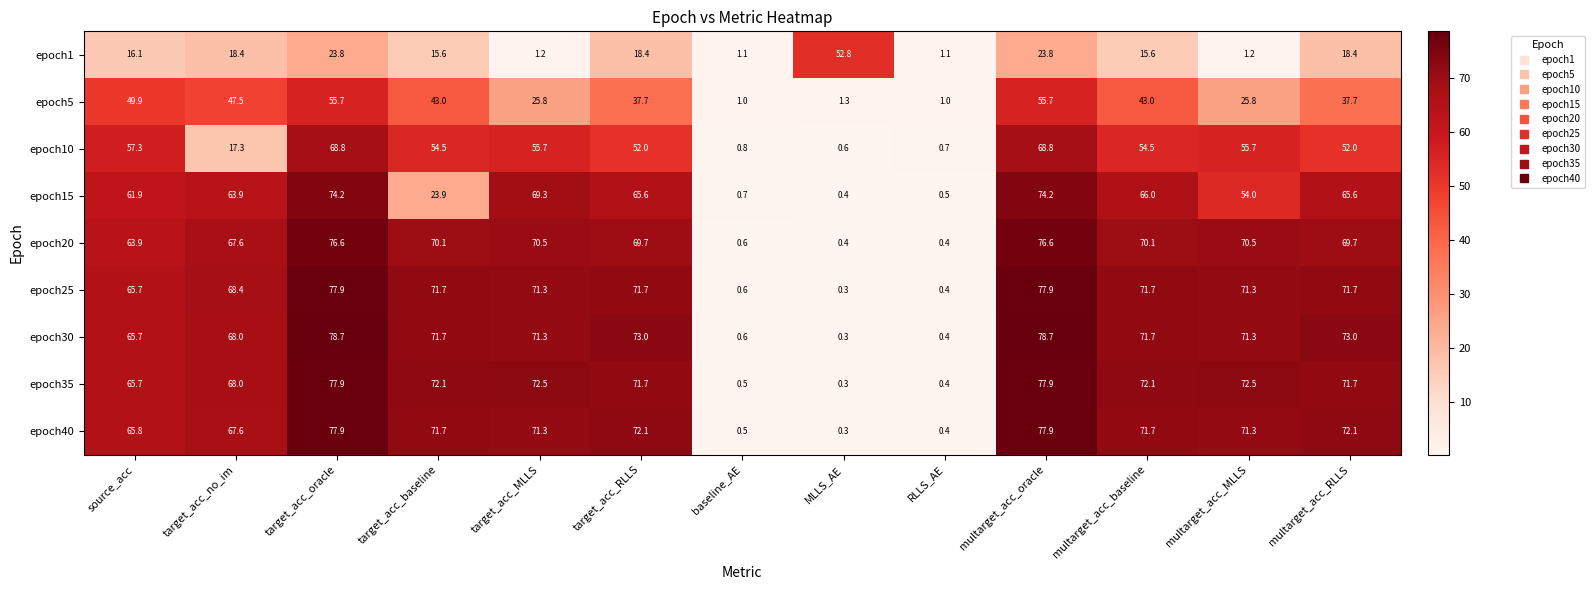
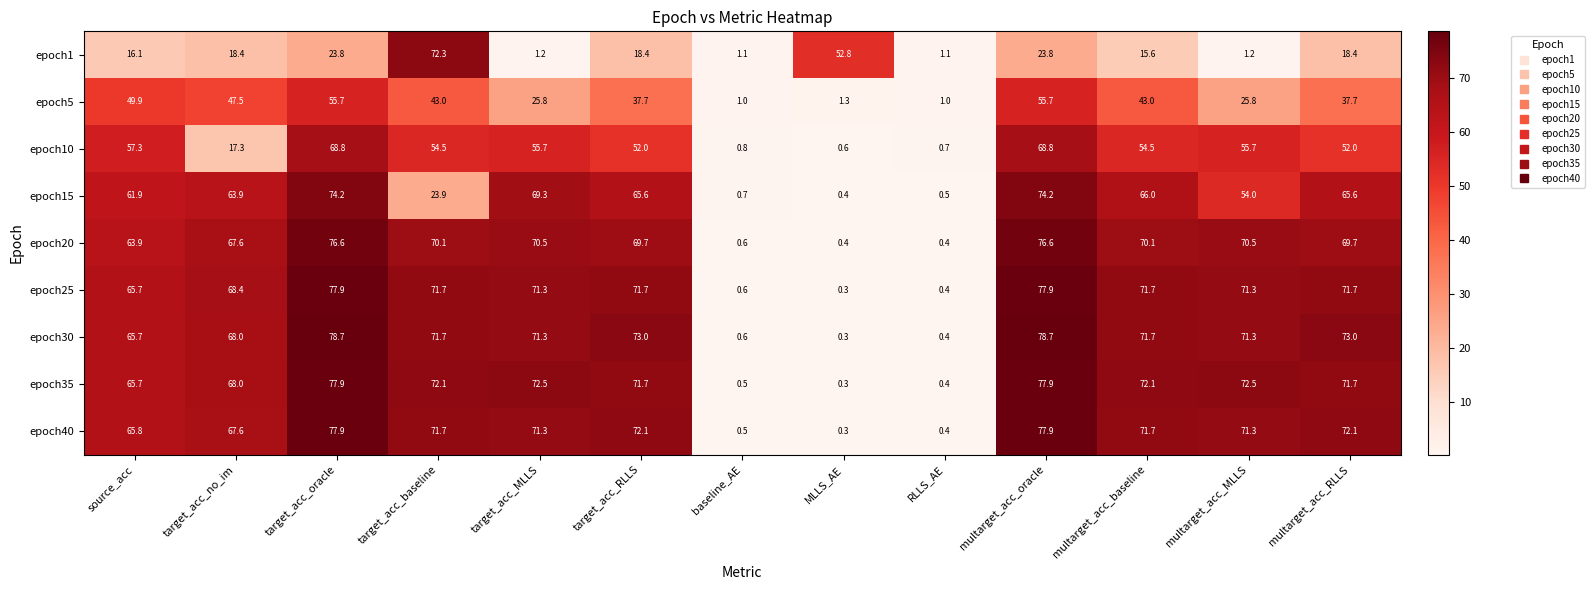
epoch1, target_acc_baseline: 15.6 -> 72.3
